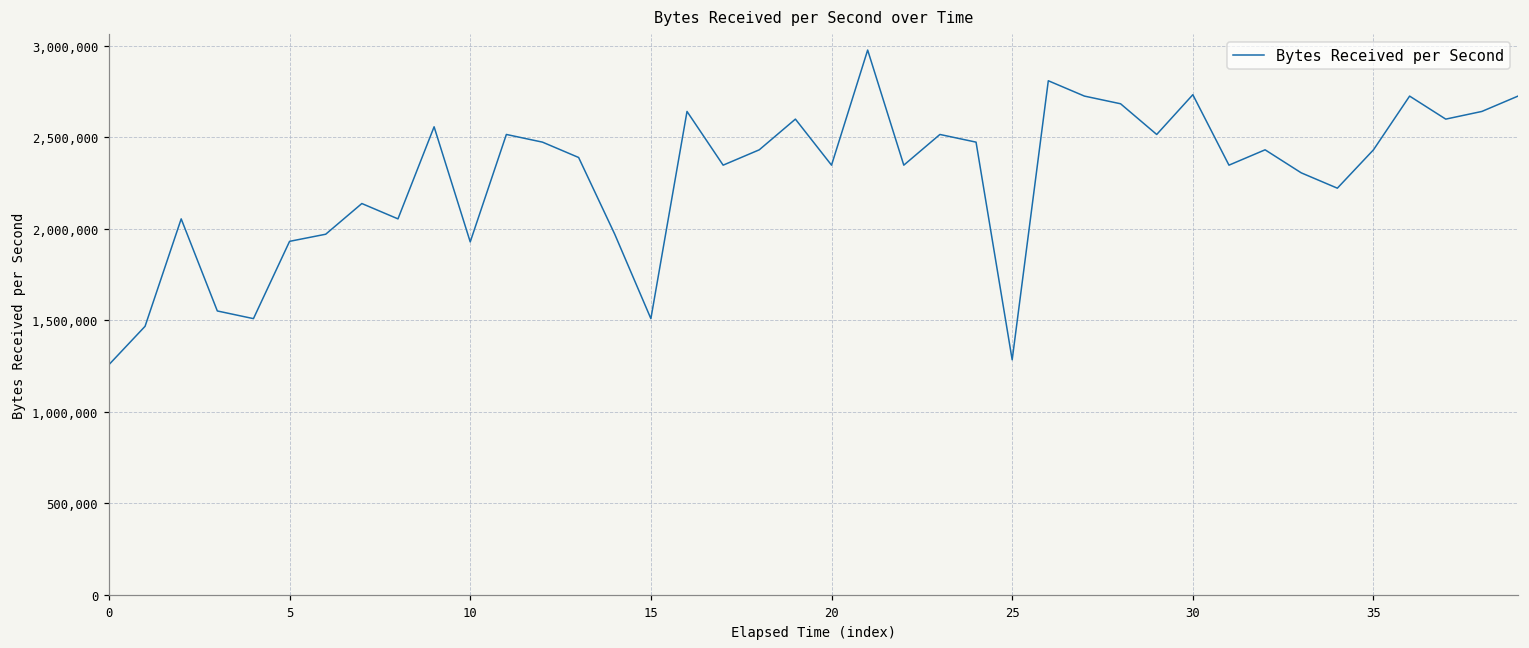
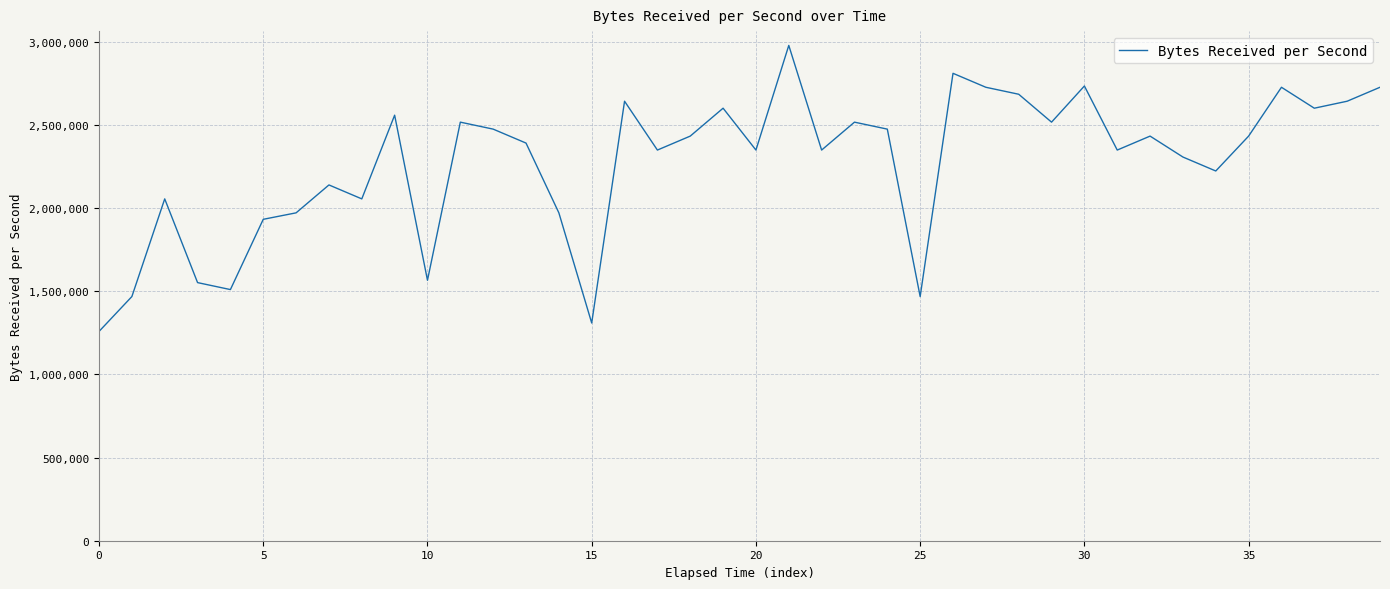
10: 1,930,000 -> 1,570,000
15: 1,510,000 -> 1,310,000
25: 1,280,000 -> 1,470,000
